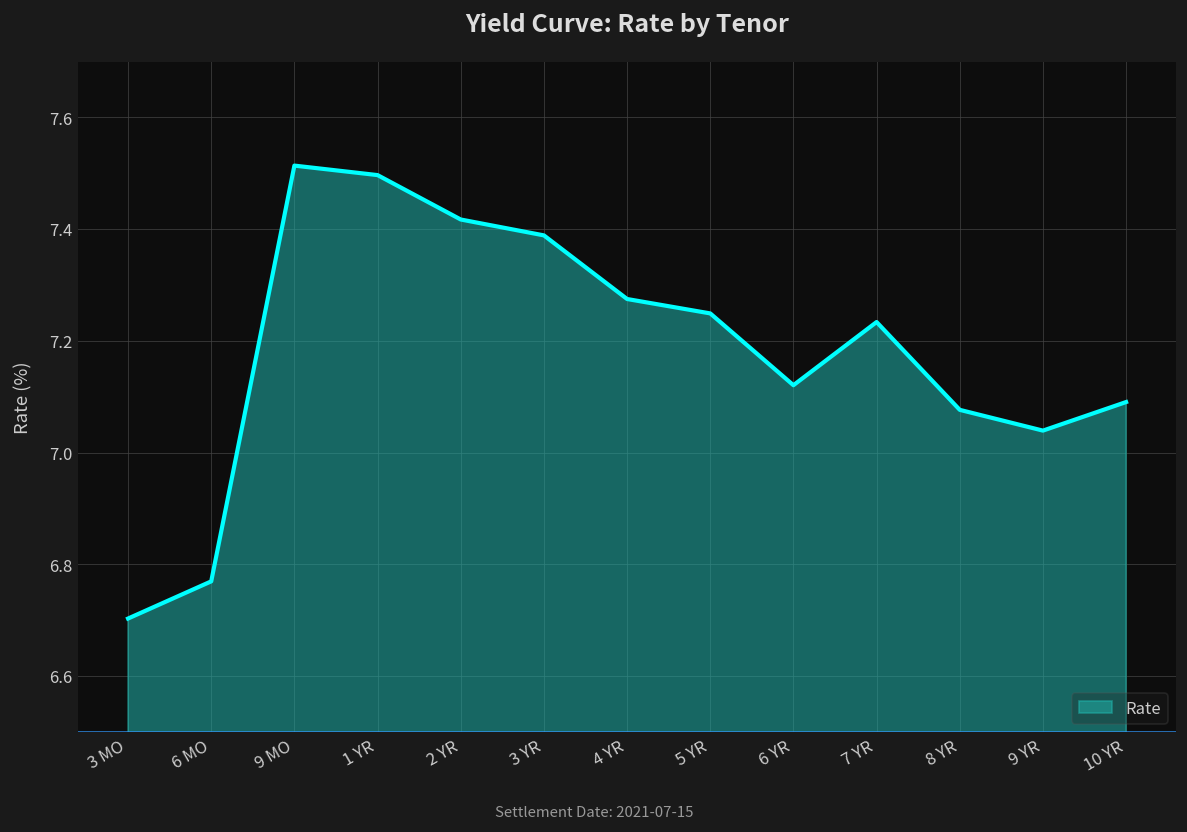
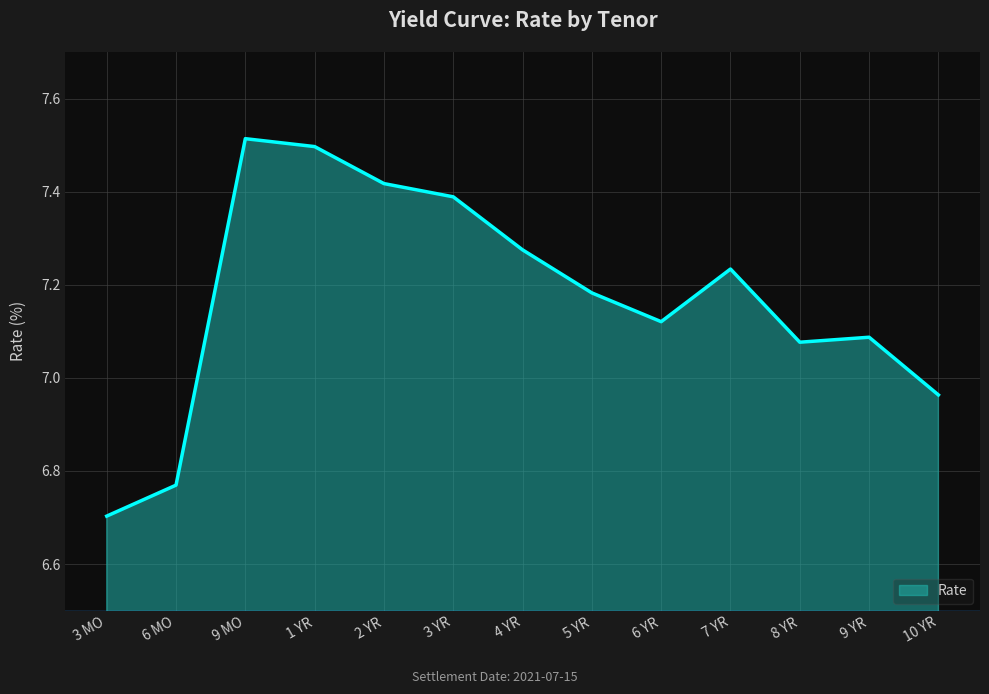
5 YR: 7.25 -> 7.18
9 YR: 7.04 -> 7.09
10 YR: 7.09 -> 6.96
